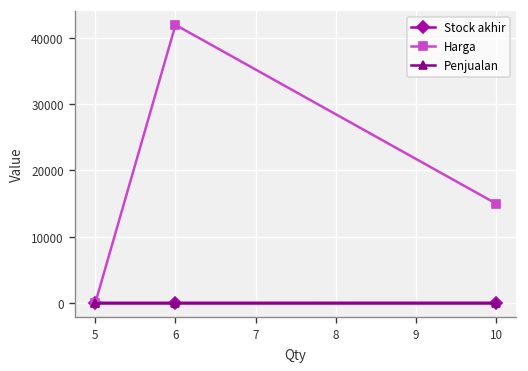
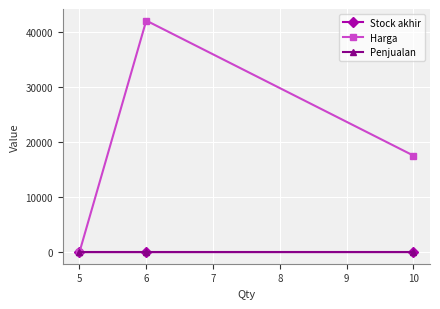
Harga, 10: 15000 -> 18000
